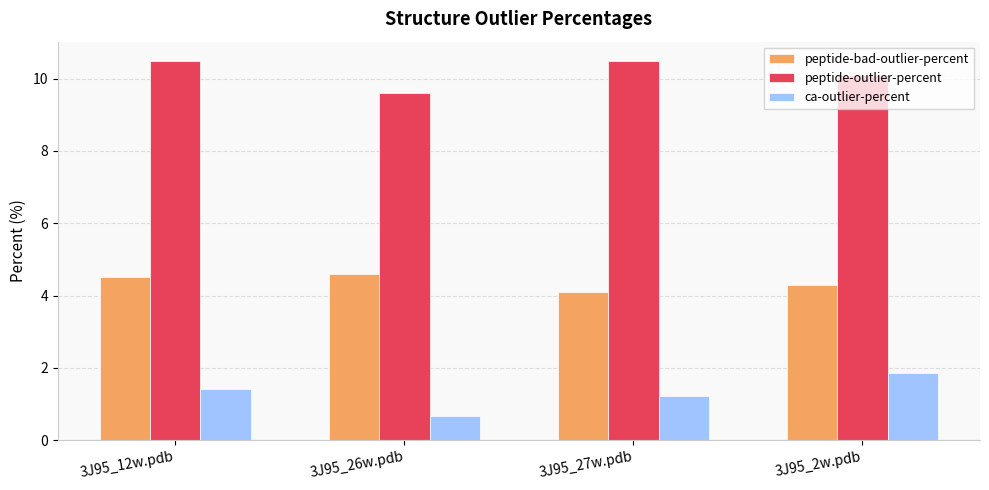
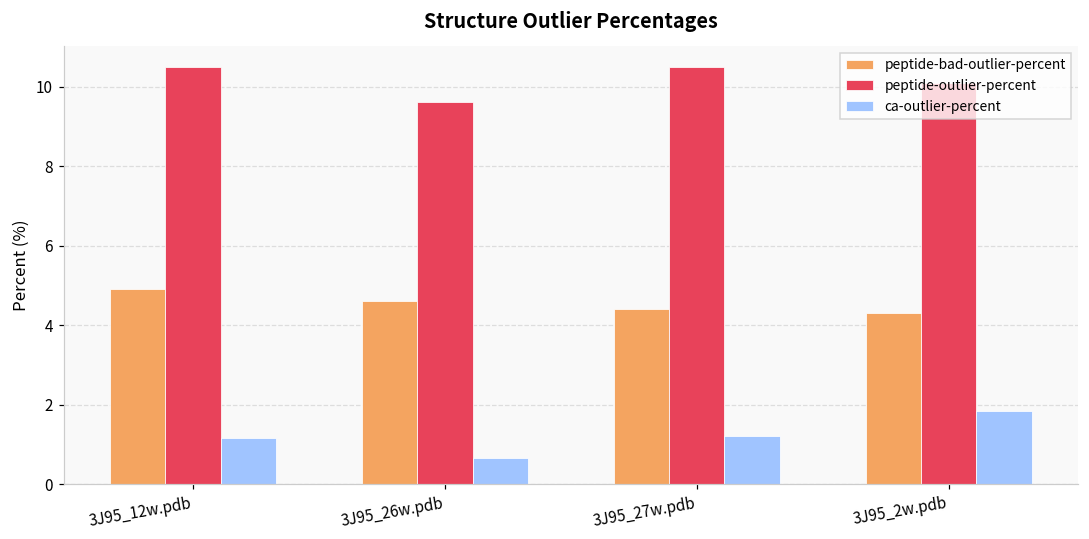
peptide-bad-outlier-percent, 3J95_12w.pdb: 4.5 -> 4.9
ca-outlier-percent, 3J95_12w.pdb: 1.4 -> 1.2
peptide-bad-outlier-percent, 3J95_27w.pdb: 4.1 -> 4.4
